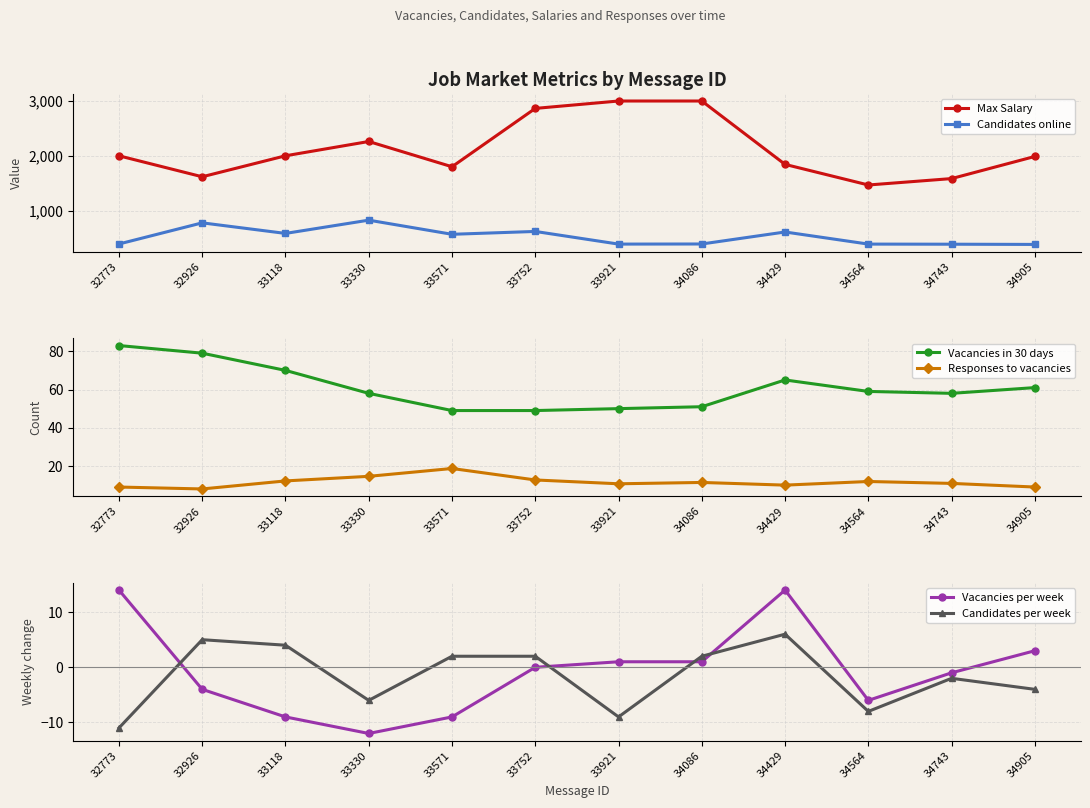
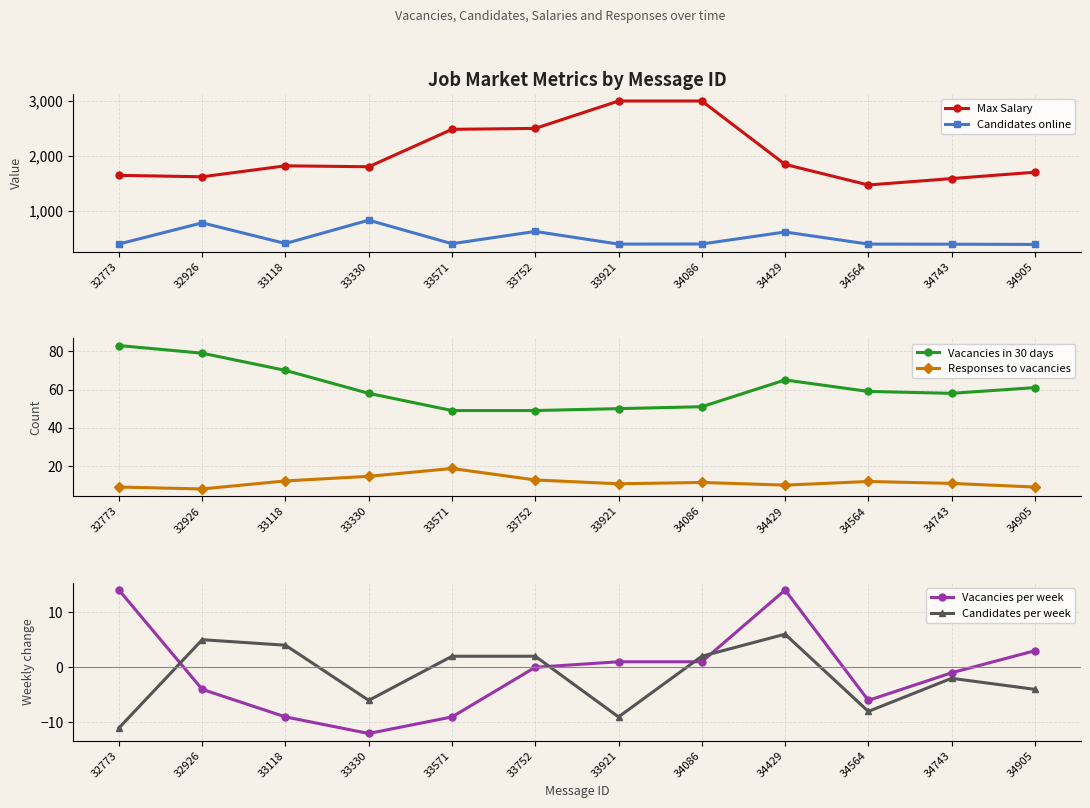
Job Market Metrics by Message ID, Max Salary, 32773: 2,000 -> 1,600
Job Market Metrics by Message ID, Max Salary, 33118: 2,000 -> 1,800
Job Market Metrics by Message ID, Candidates online, 33118: 600 -> 400
Job Market Metrics by Message ID, Max Salary, 33330: 2,300 -> 1,800
Job Market Metrics by Message ID, Max Salary, 33571: 1,800 -> 2,500
Job Market Metrics by Message ID, Candidates online, 33571: 600 -> 400
Job Market Metrics by Message ID, Max Salary, 33752: 2,900 -> 2,500
Job Market Metrics by Message ID, Max Salary, 34905: 2,000 -> 1,700
